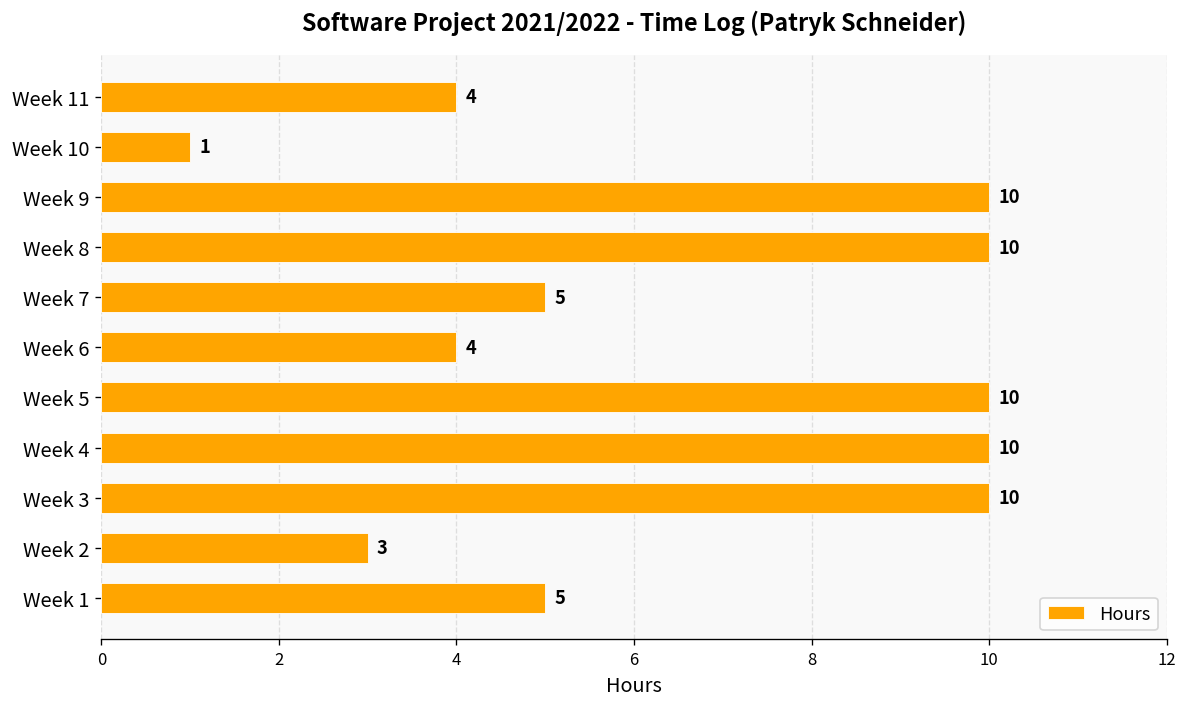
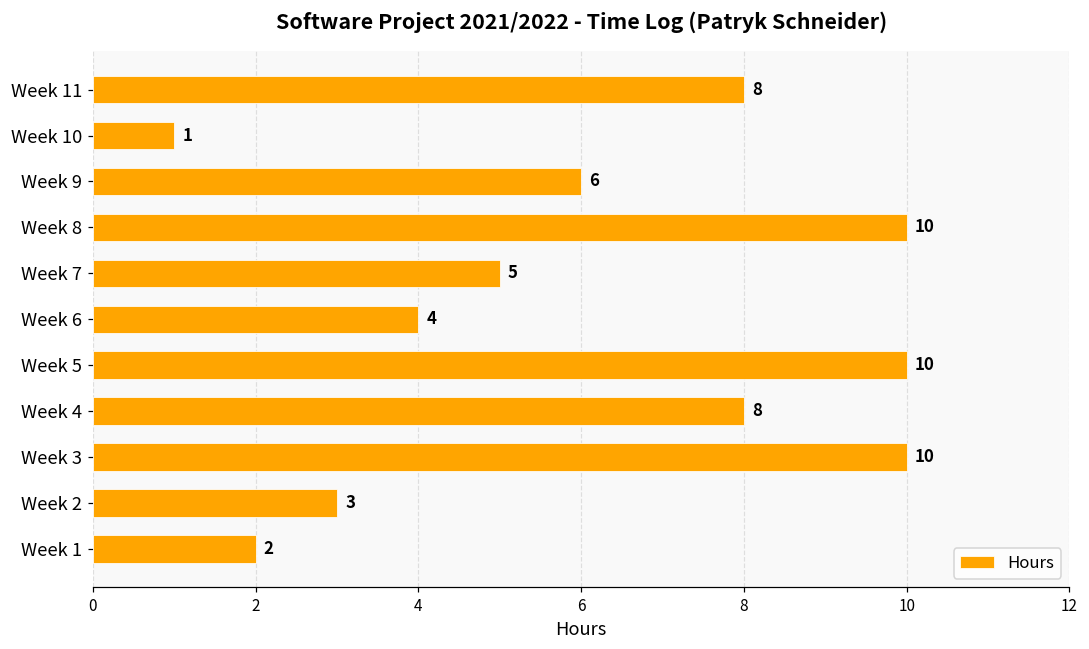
Week 11: 4 -> 8
Week 9: 10 -> 6
Week 4: 10 -> 8
Week 1: 5 -> 2
